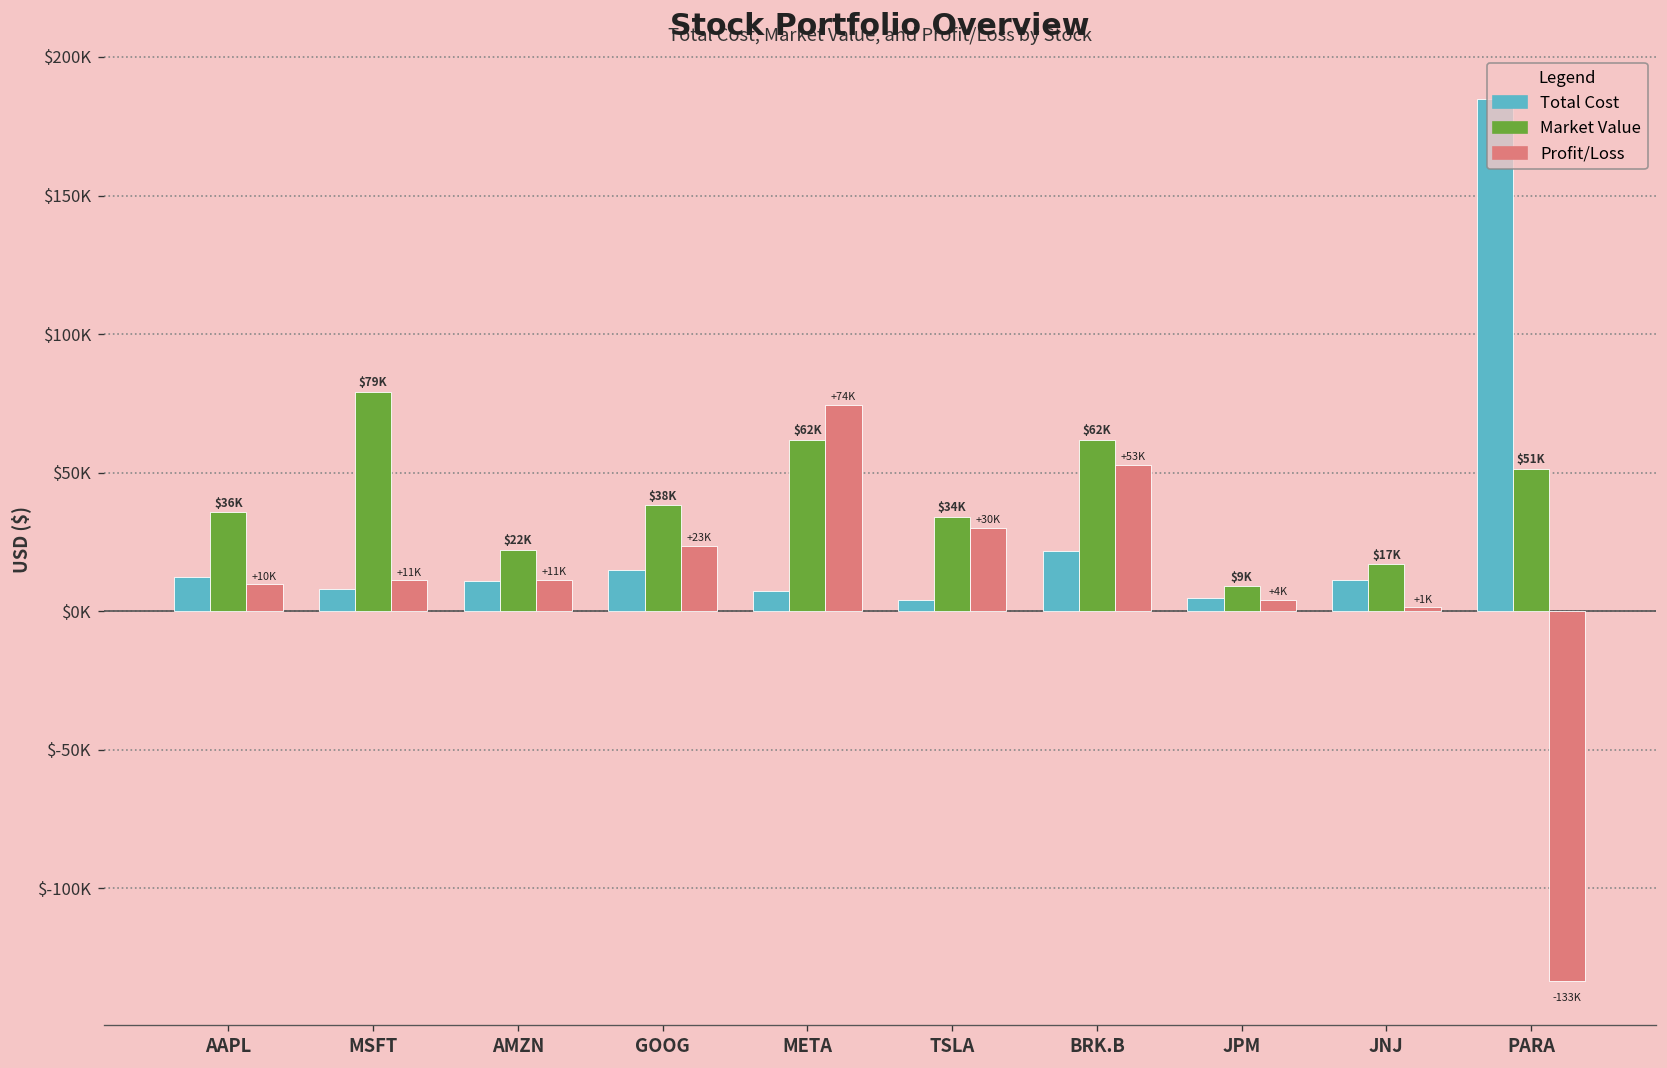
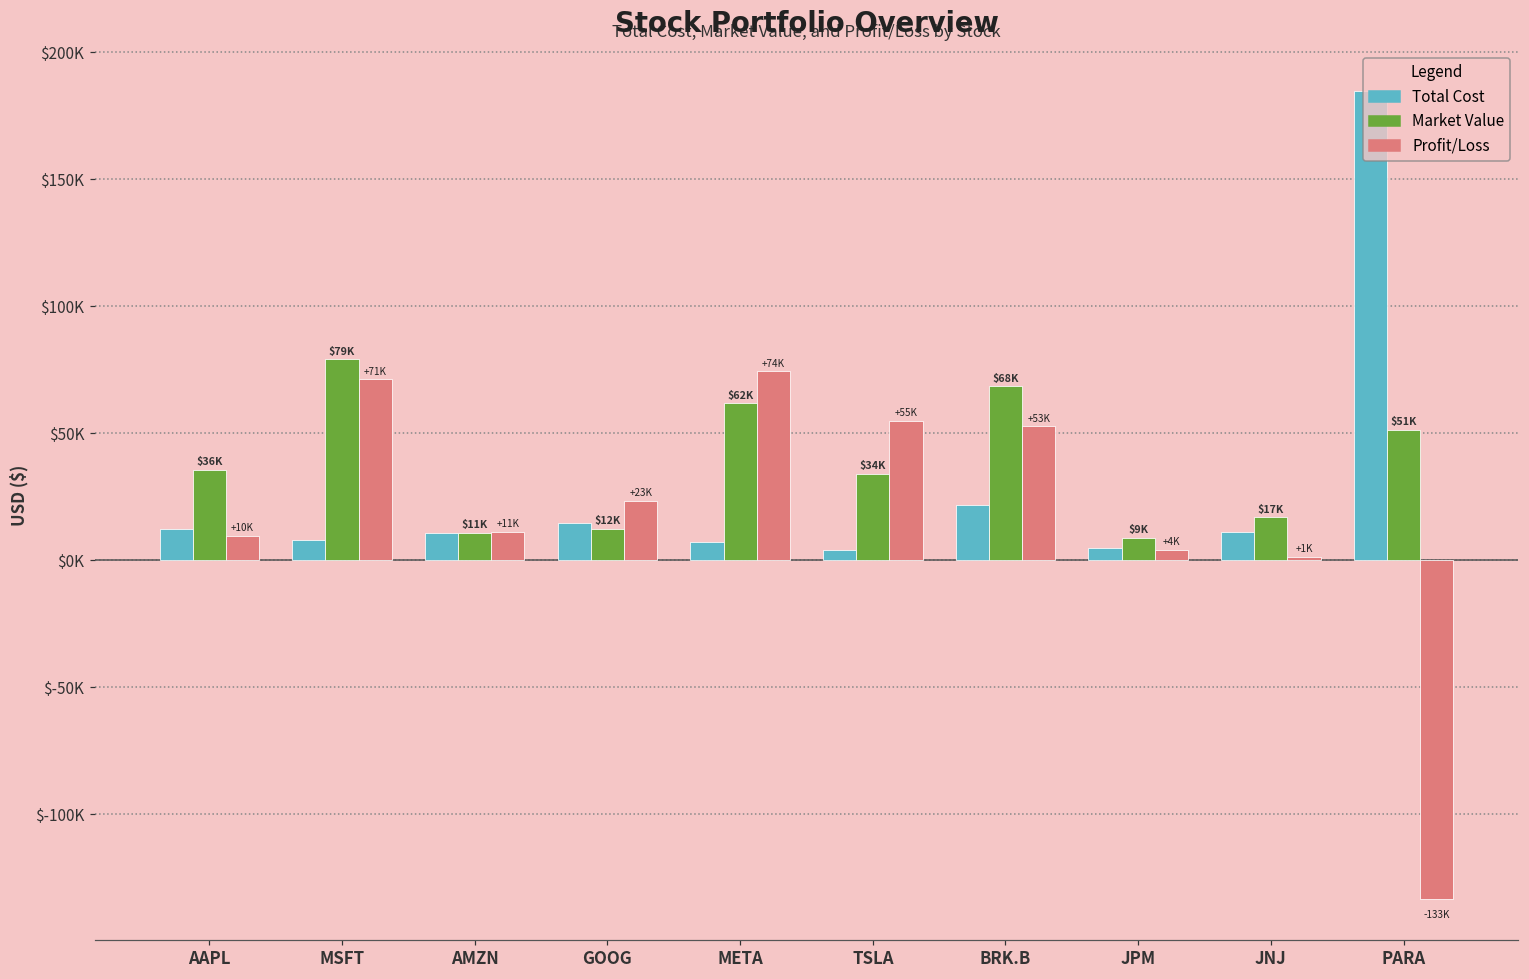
Profit/Loss, MSFT: +11K -> +71K
Market Value, AMZN: $22K -> $11K
Market Value, GOOG: $38K -> $12K
Profit/Loss, TSLA: +30K -> +55K
Market Value, BRK.B: $62K -> $68K
